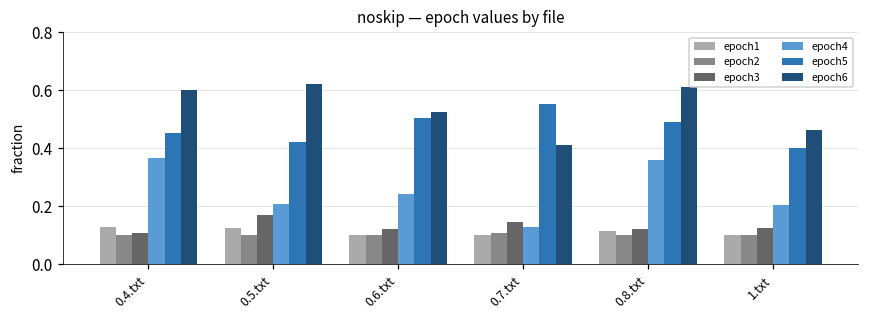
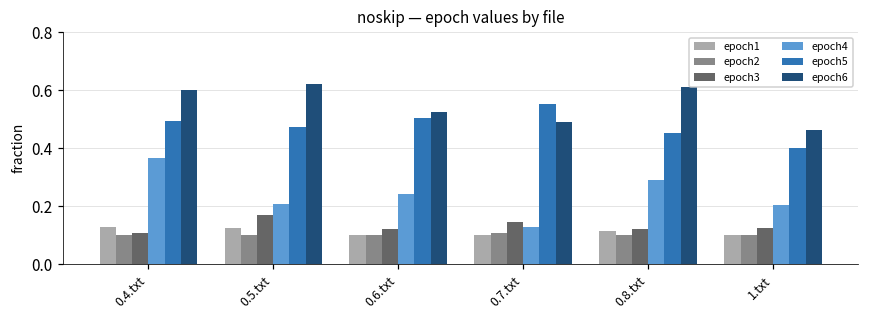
epoch5, 0.4.txt: 0.45 -> 0.49
epoch5, 0.5.txt: 0.42 -> 0.47
epoch6, 0.7.txt: 0.41 -> 0.49
epoch4, 0.8.txt: 0.36 -> 0.29
epoch5, 0.8.txt: 0.49 -> 0.45
